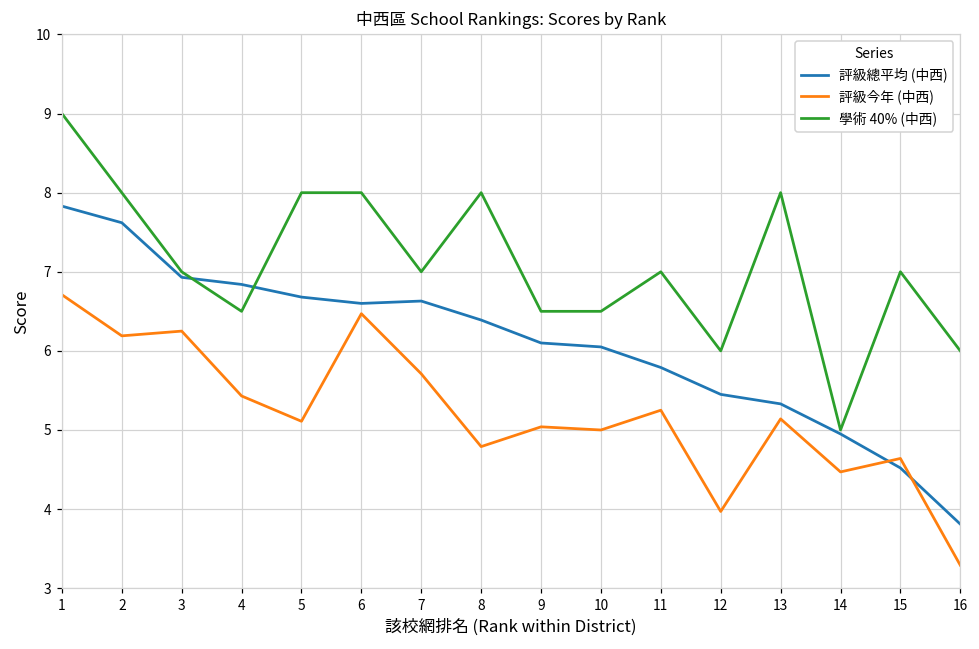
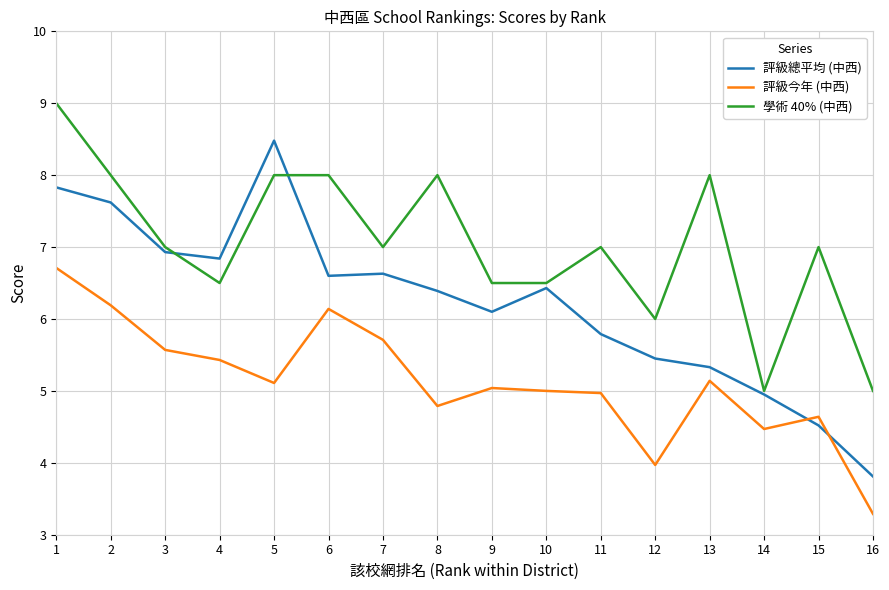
評級今年 (中西), 3: 6.3 -> 5.6
評級總平均 (中西), 5: 6.7 -> 8.5
評級今年 (中西), 6: 6.5 -> 6.1
評級總平均 (中西), 10: 6.1 -> 6.4
評級今年 (中西), 11: 5.3 -> 5.0
學術 40% (中西), 16: 6 -> 5
